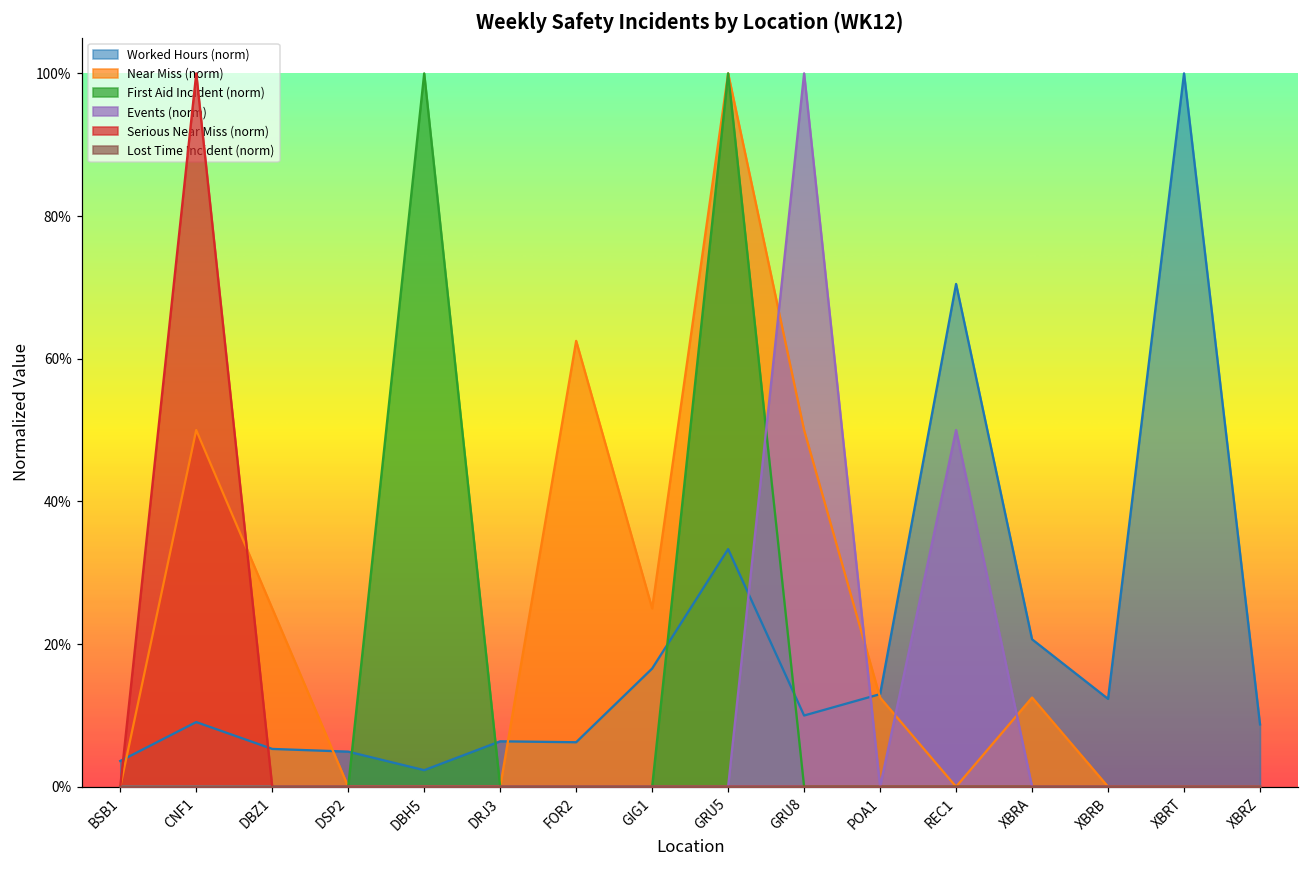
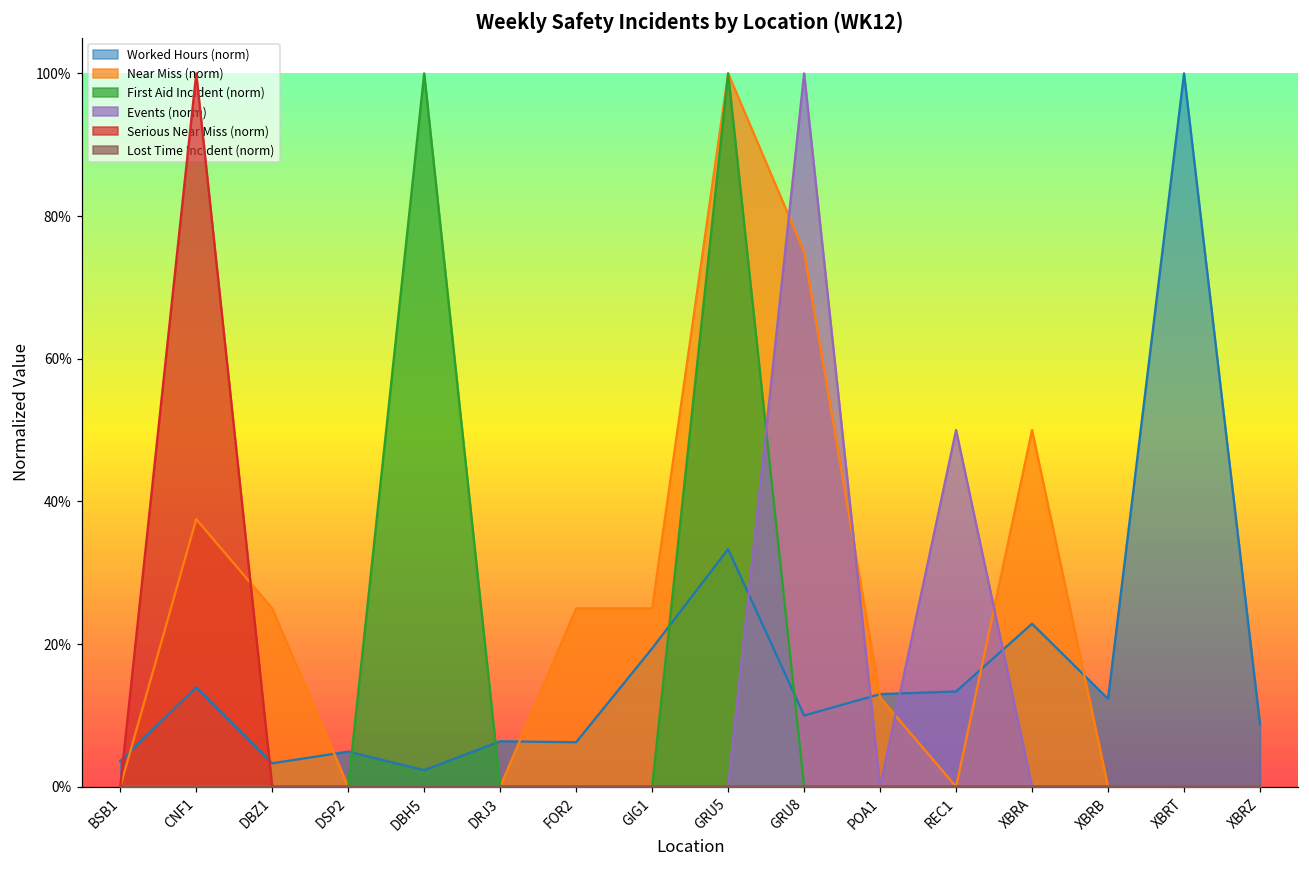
Worked Hours (norm), CNF1: 9% -> 14%
Near Miss (norm), CNF1: 50% -> 38%
Worked Hours (norm), DBZ1: 5% -> 3%
Near Miss (norm), FOR2: 63% -> 25%
Worked Hours (norm), GIG1: 17% -> 19%
Near Miss (norm), GRU8: 50% -> 75%
Worked Hours (norm), REC1: 70% -> 13%
Worked Hours (norm), XBRA: 21% -> 23%
Near Miss (norm), XBRA: 13% -> 50%
